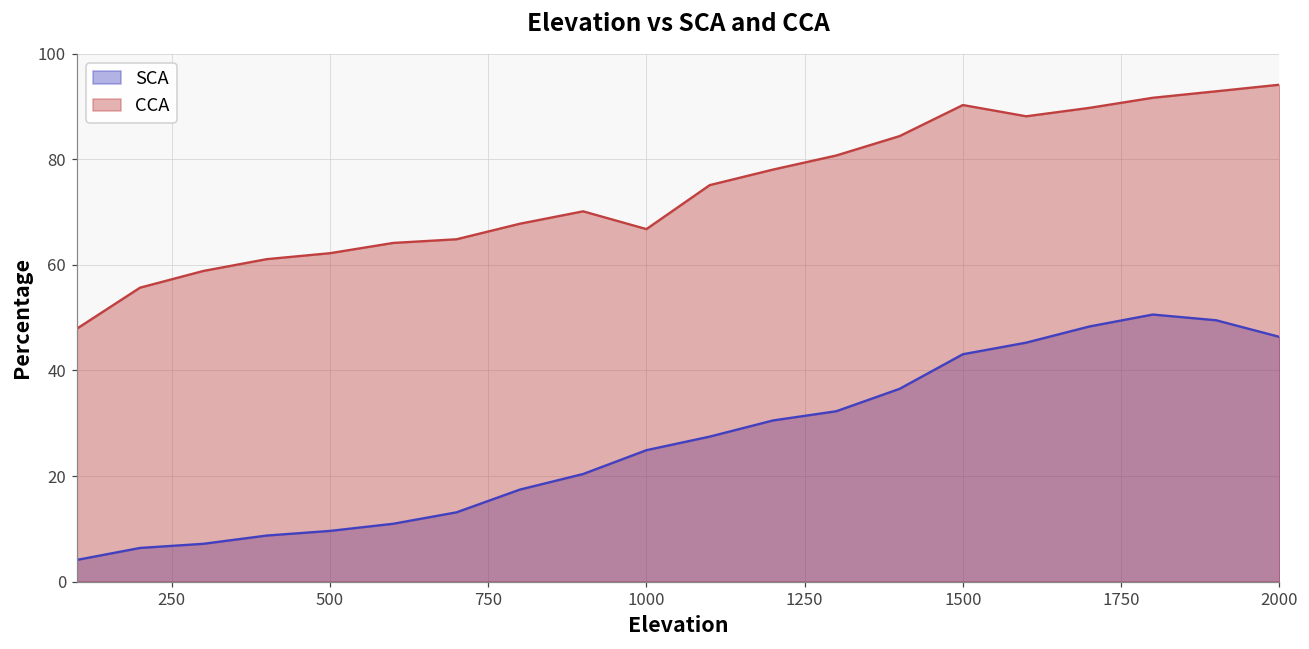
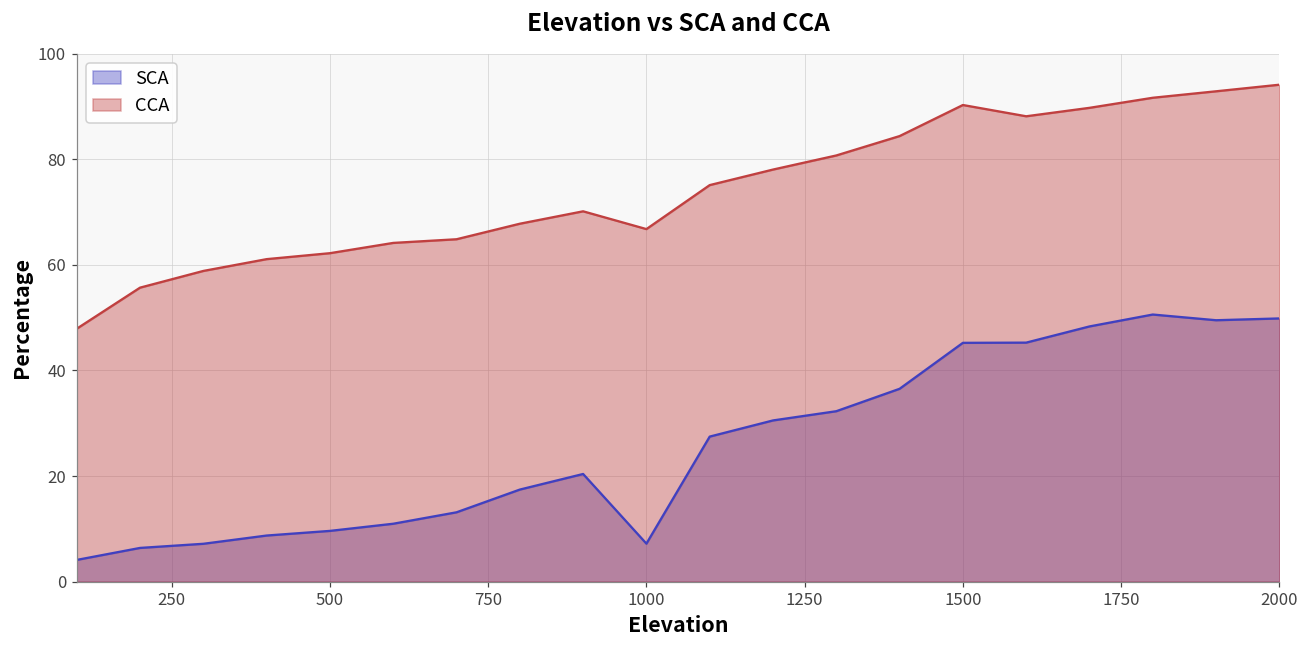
SCA, 1000: 25 -> 7
SCA, 1500: 43 -> 45
SCA, 2000: 46 -> 50
